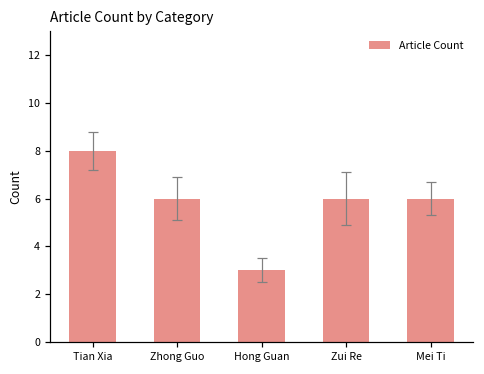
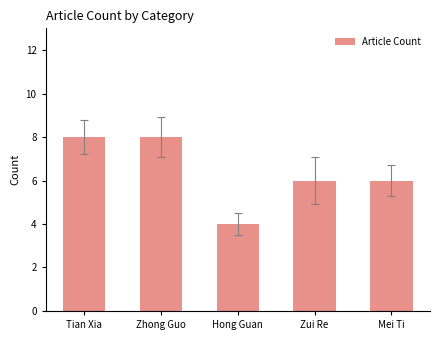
Article Count, Zhong Guo: 6 -> 8
Article Count, Hong Guan: 3 -> 4
